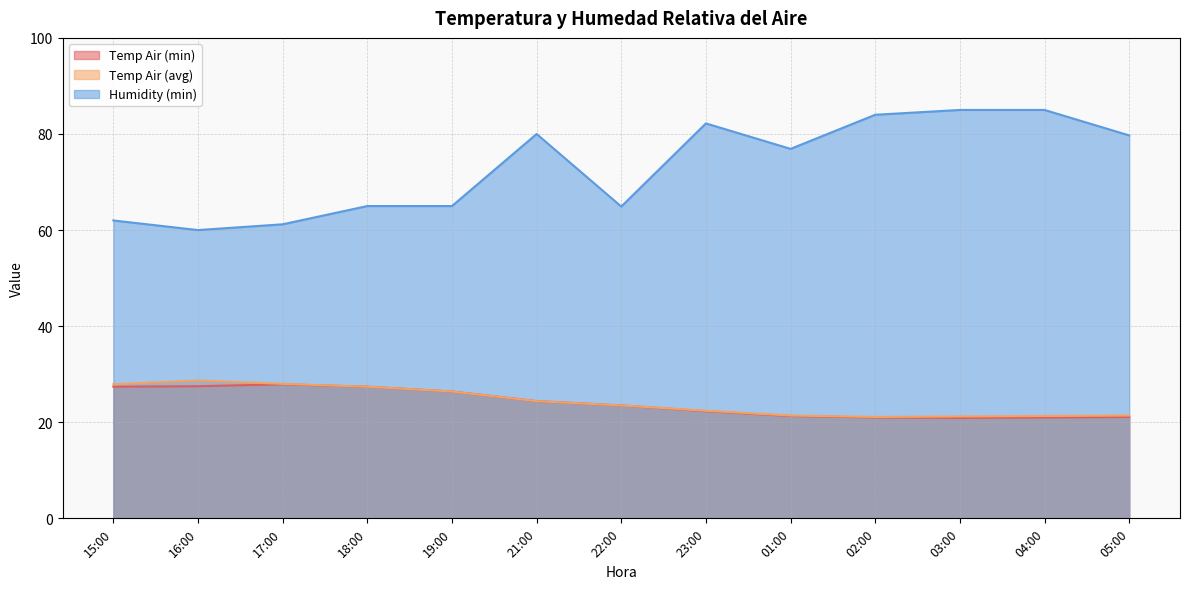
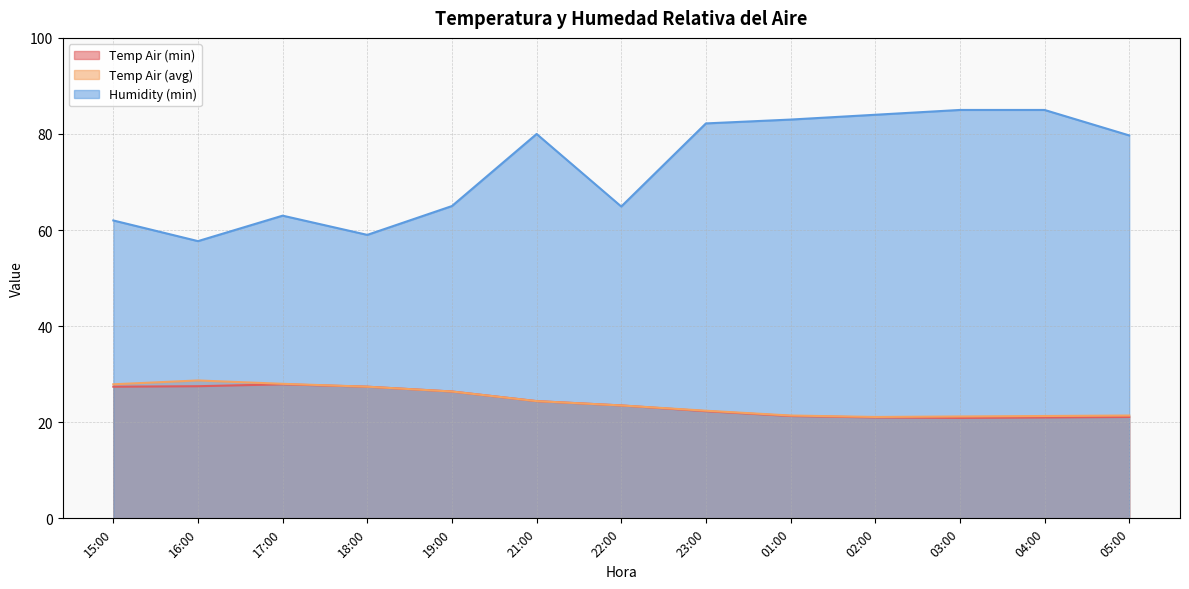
Humidity (min), 16:00: 60 -> 58
Humidity (min), 17:00: 61 -> 63
Humidity (min), 18:00: 65 -> 59
Humidity (min), 01:00: 77 -> 83
